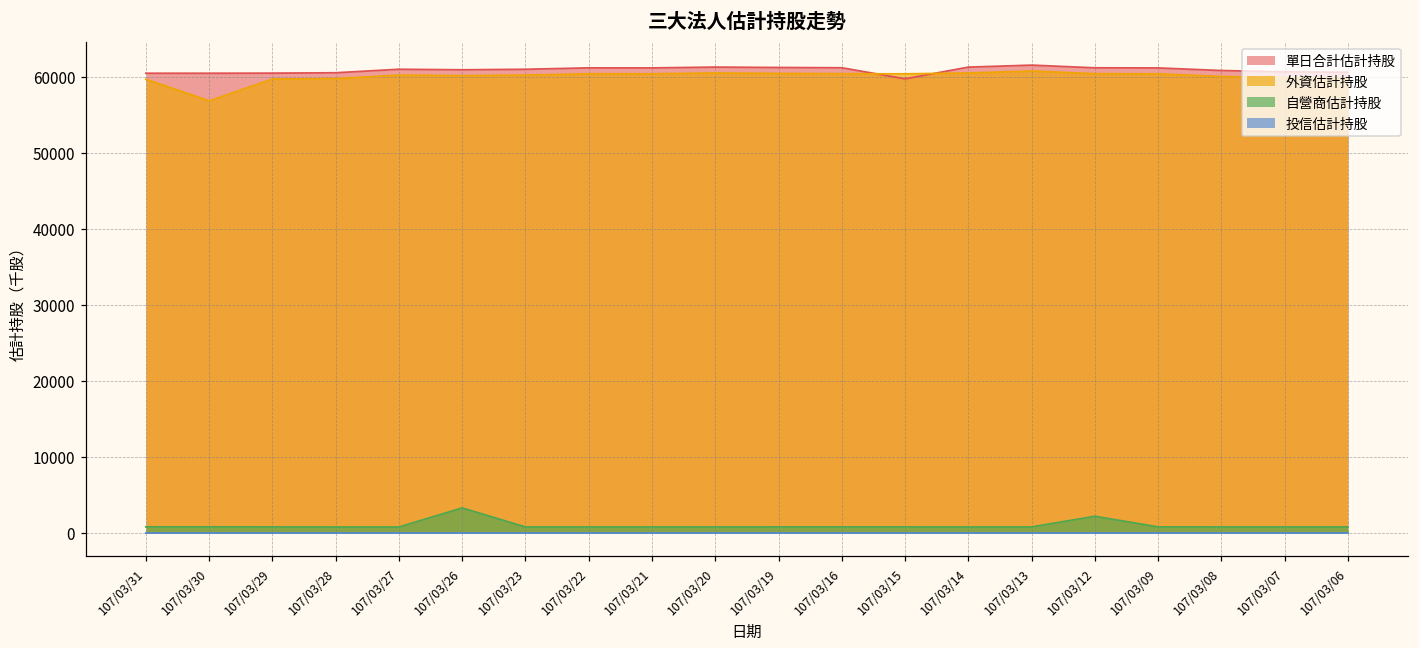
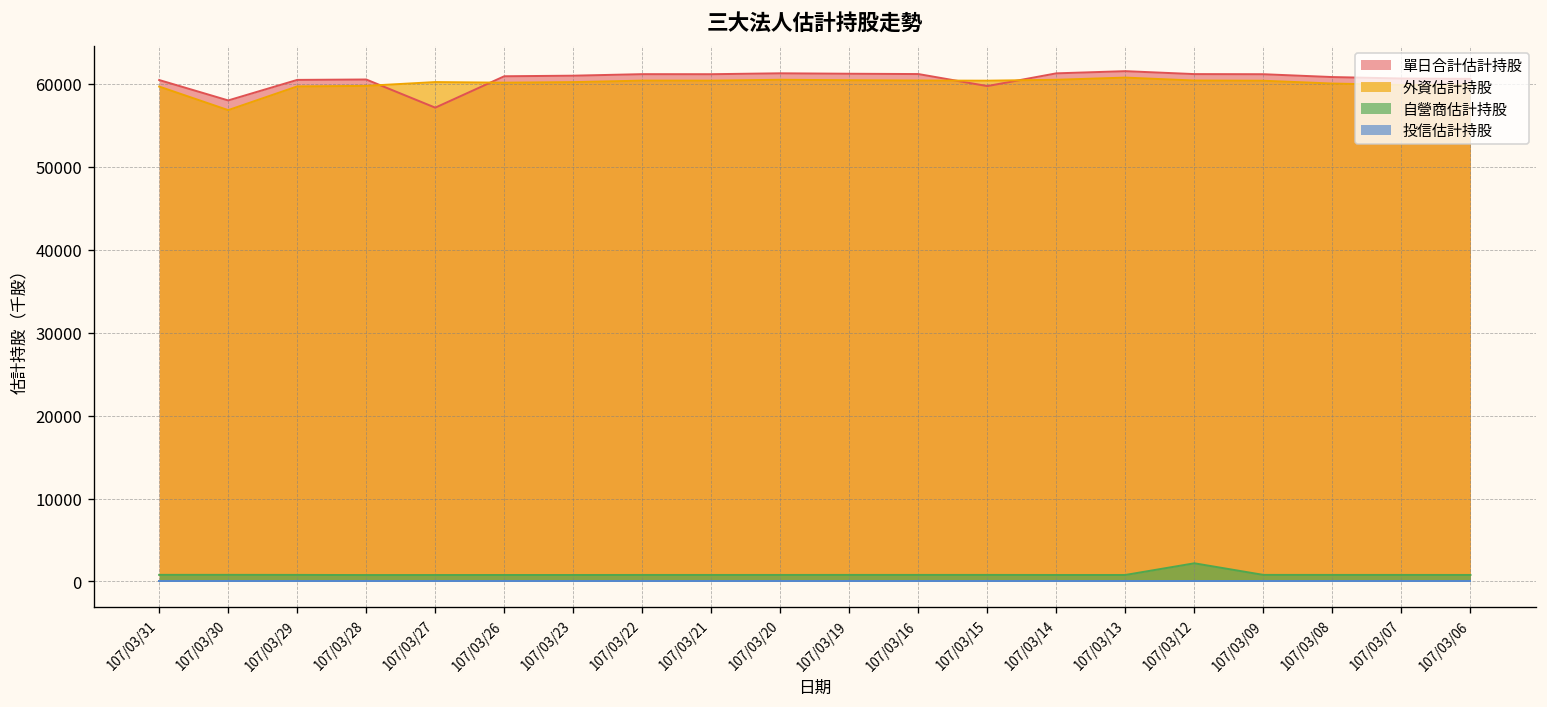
單日合計估計持股, 107/03/30: 60000 -> 58000
單日合計估計持股, 107/03/27: 61000 -> 57000
自營商估計持股, 107/03/26: 3000 -> 1000
